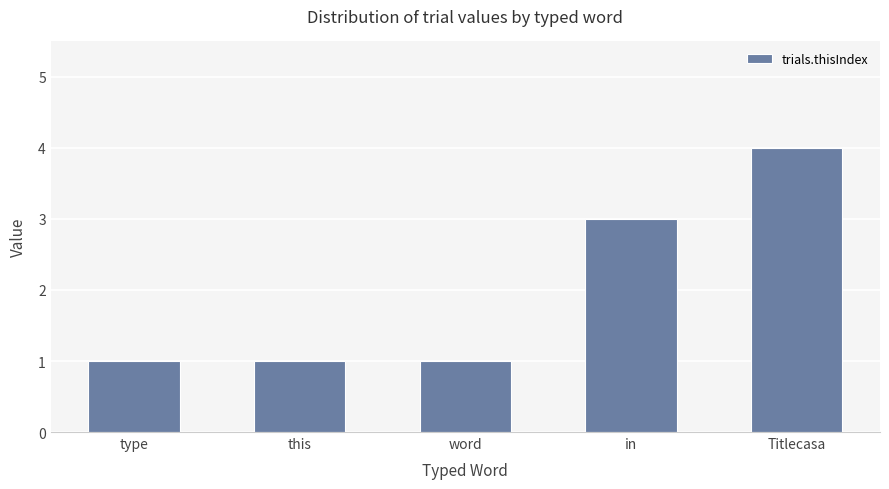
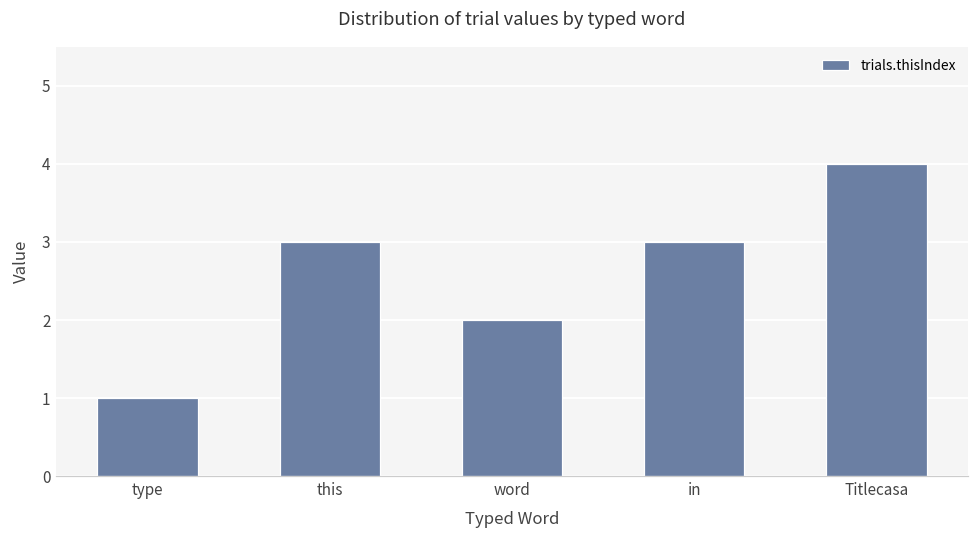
this: 1 -> 3
word: 1 -> 2
